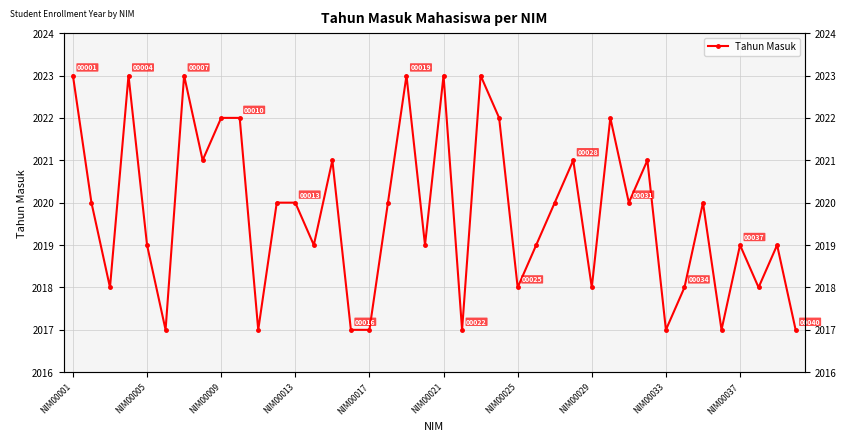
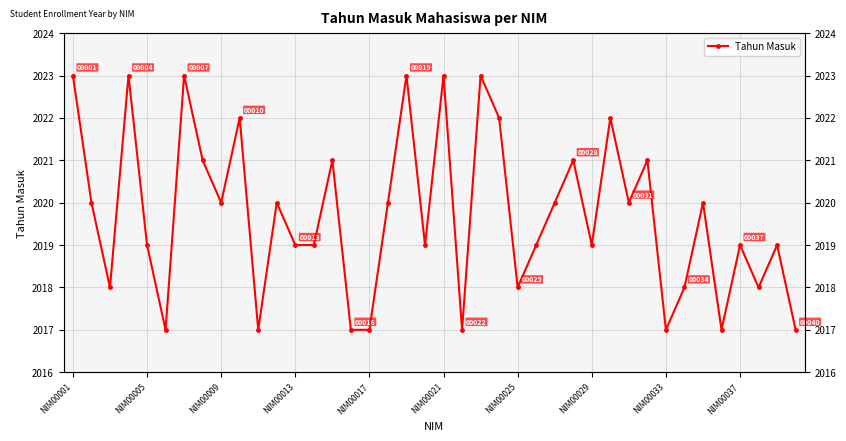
NIM00009: 2022 -> 2020
NIM00013: 2020 -> 2019
NIM00029: 2018 -> 2019
